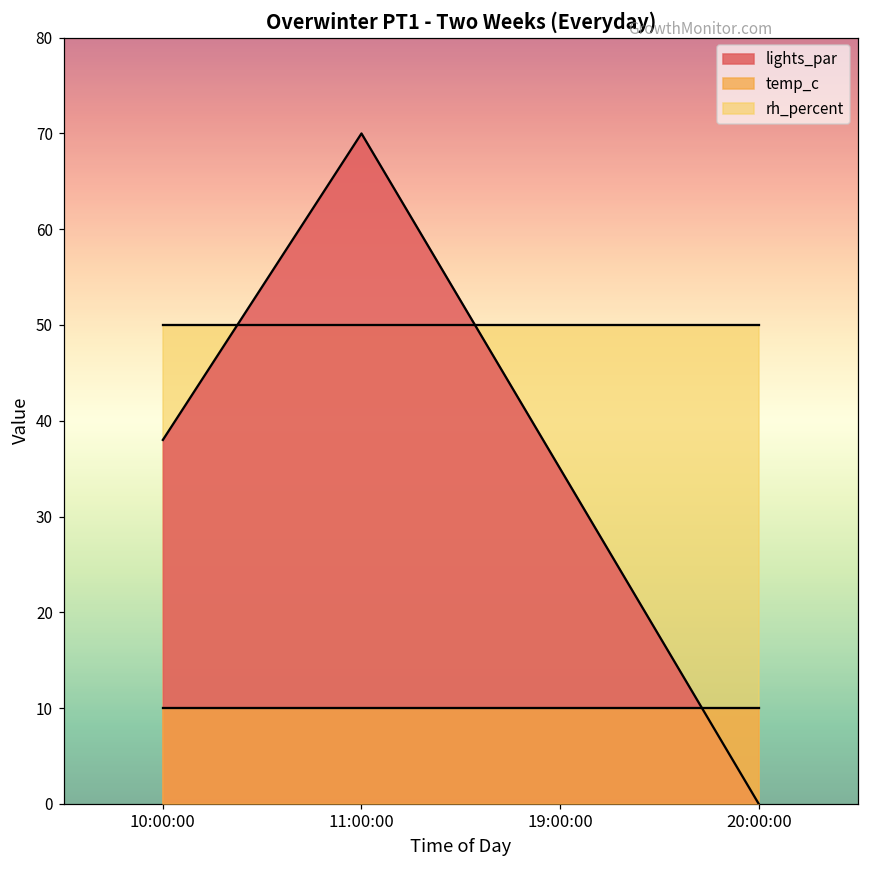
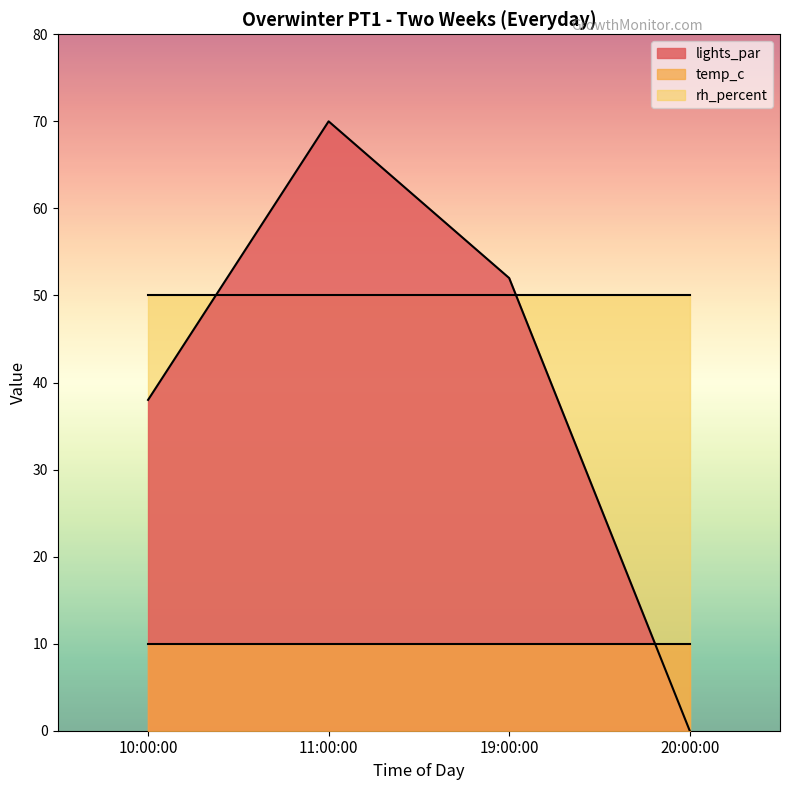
lights_par, 19:00:00: 35 -> 52
